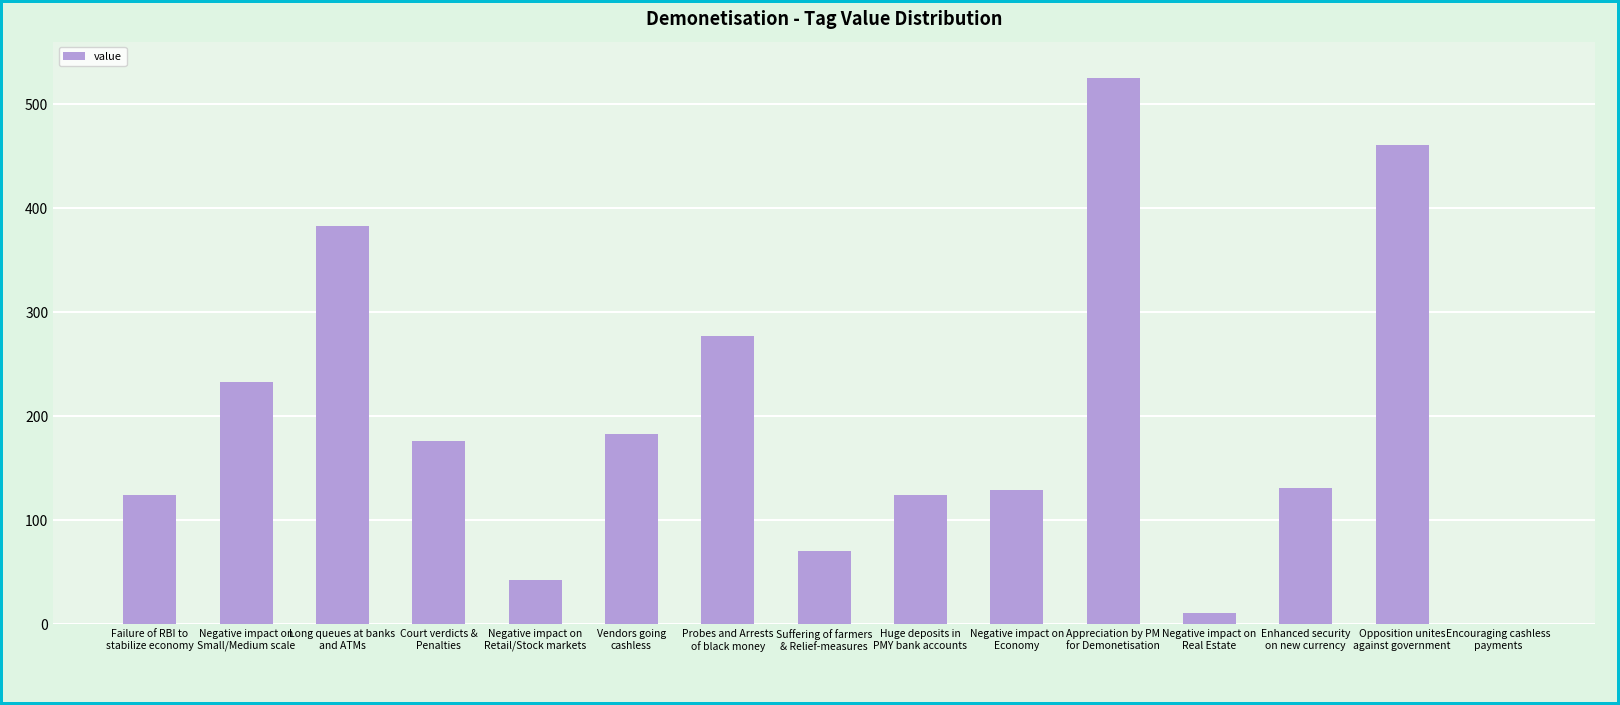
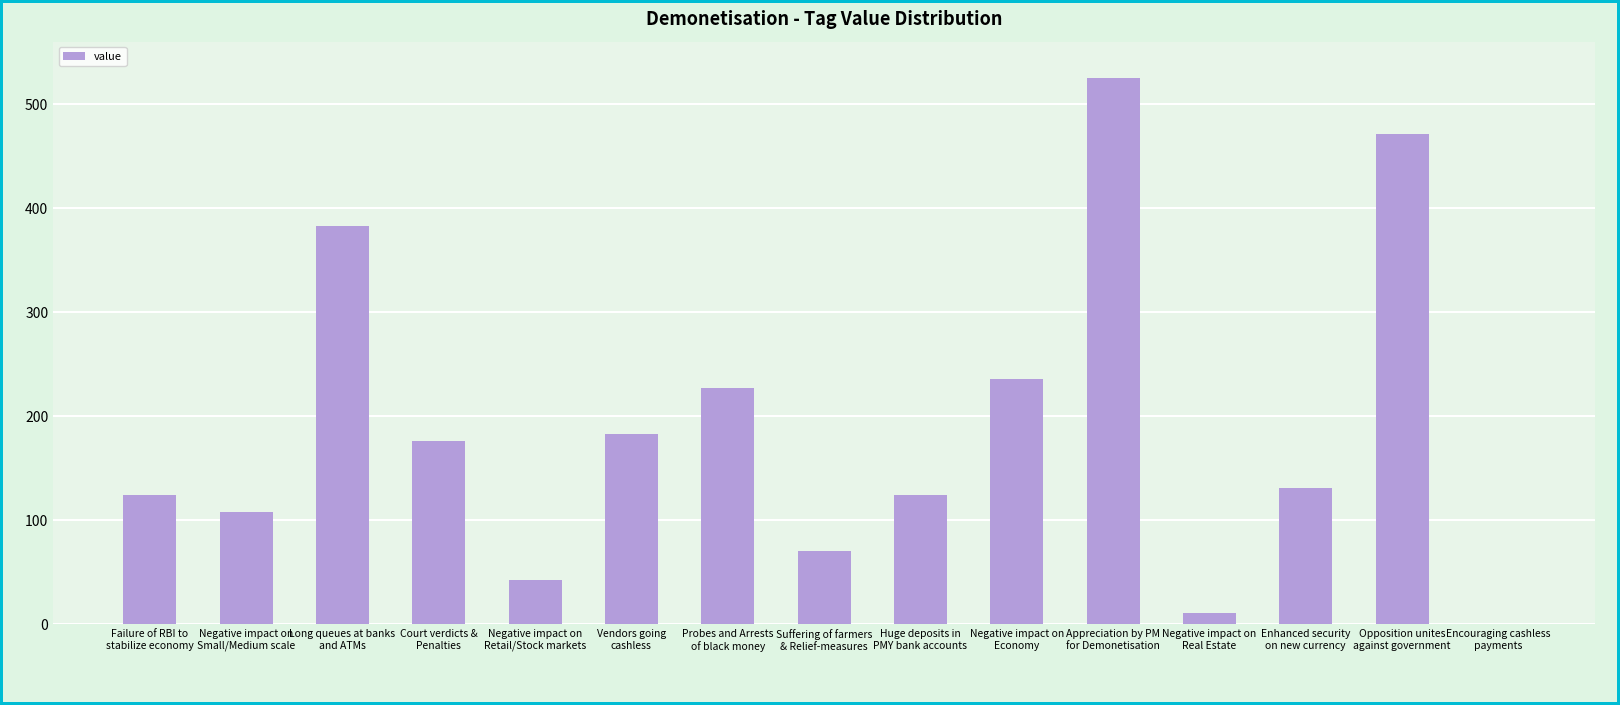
Negative impact on Small/Medium scale: 233 -> 108
Probes and Arrests of black money: 277 -> 227
Negative impact on Economy: 129 -> 236
Opposition unites against government: 461 -> 471
